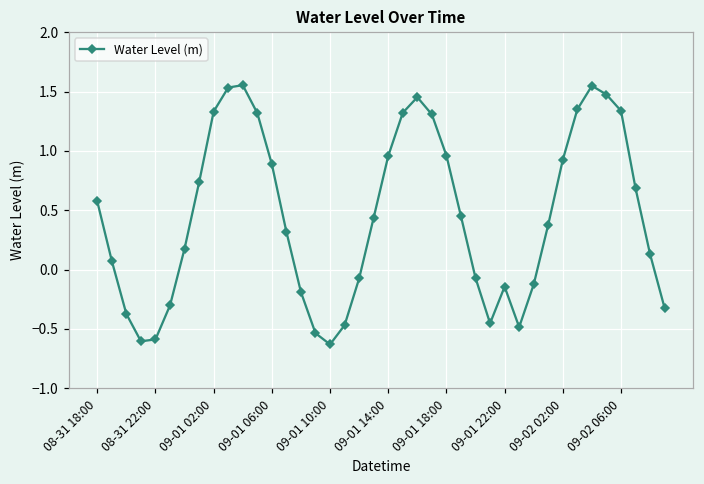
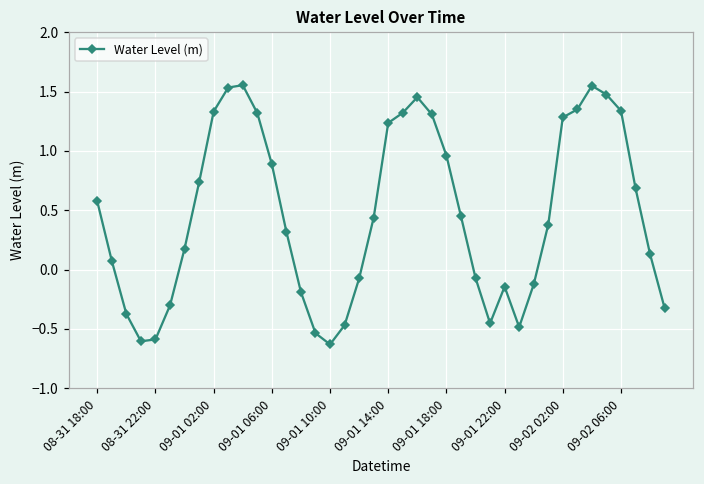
09-01 14:00: 0.96 -> 1.24
09-02 02:00: 0.93 -> 1.28
